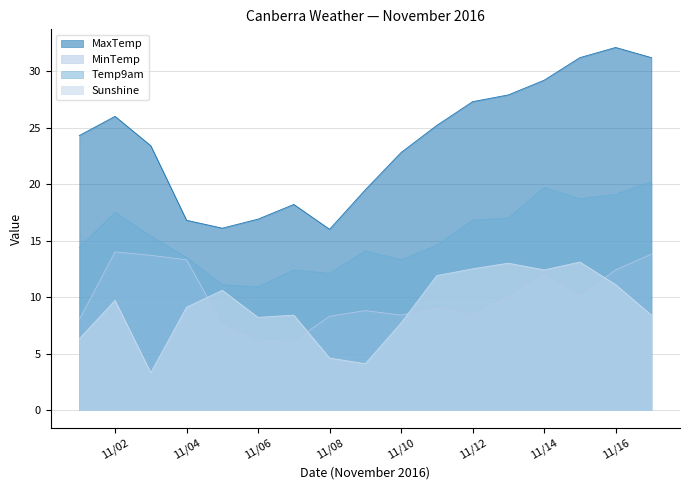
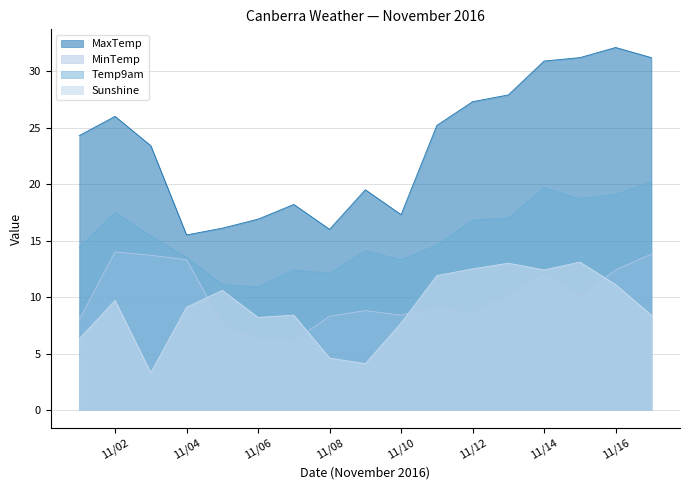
MaxTemp, 11/04: 16.8 -> 15.5
MaxTemp, 11/10: 22.8 -> 17.3
MaxTemp, 11/14: 29.2 -> 30.9
